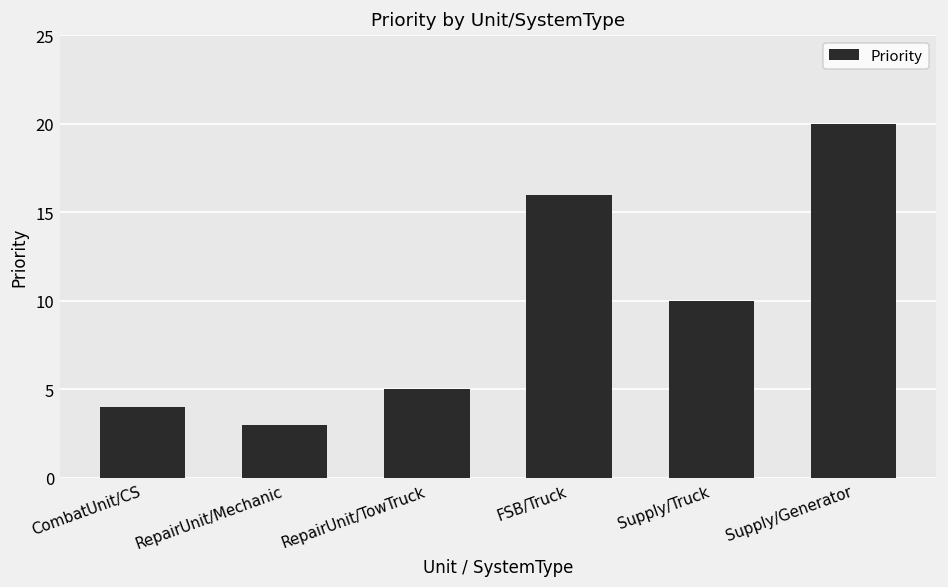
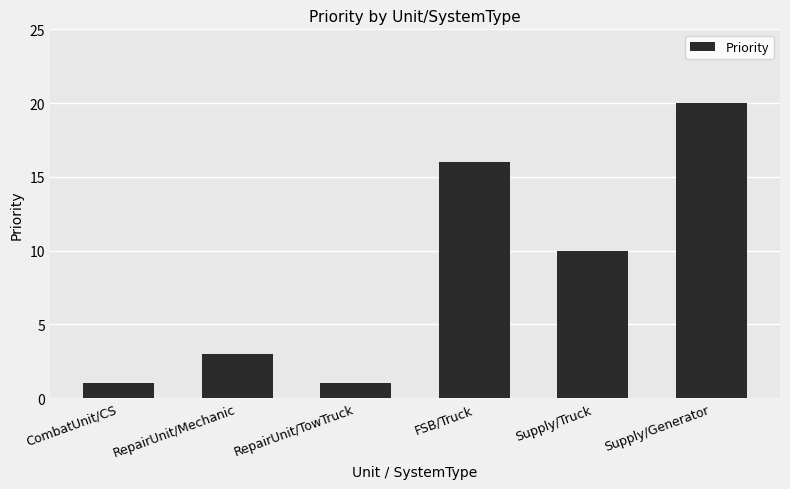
CombatUnit/CS: 4 -> 1
RepairUnit/TowTruck: 5 -> 1
